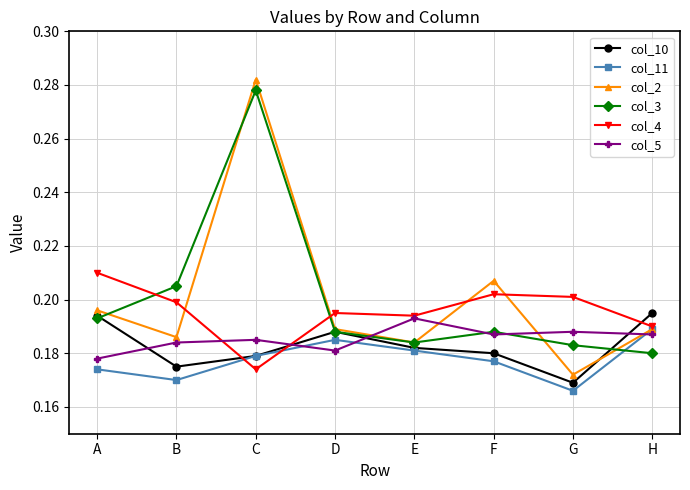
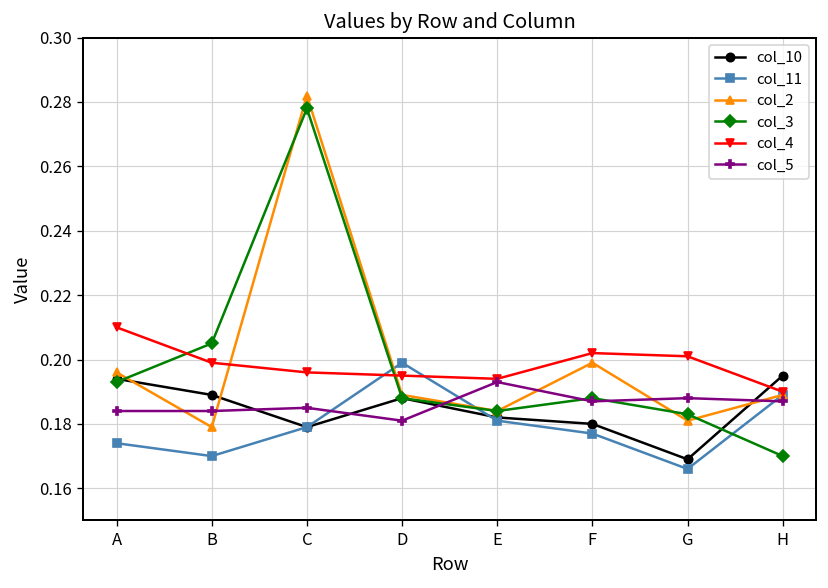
col_5, A: 0.178 -> 0.184
col_10, B: 0.175 -> 0.189
col_2, B: 0.186 -> 0.179
col_4, C: 0.174 -> 0.196
col_11, D: 0.185 -> 0.199
col_2, F: 0.207 -> 0.199
col_2, G: 0.172 -> 0.181
col_3, H: 0.18 -> 0.17
